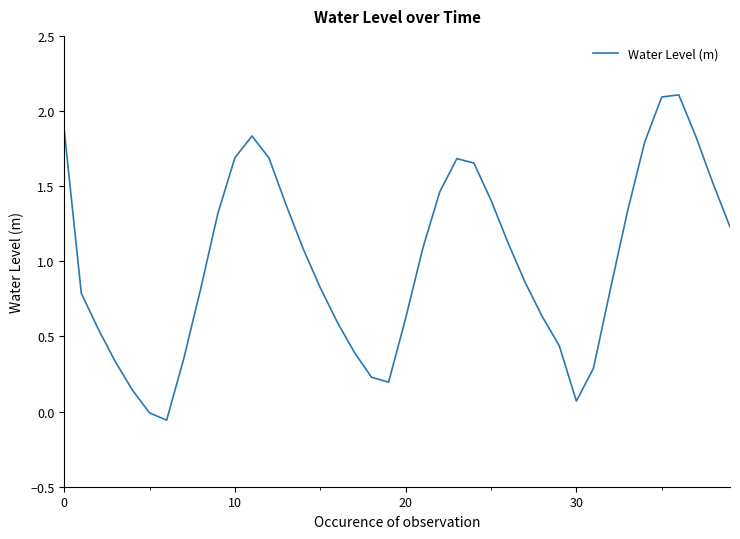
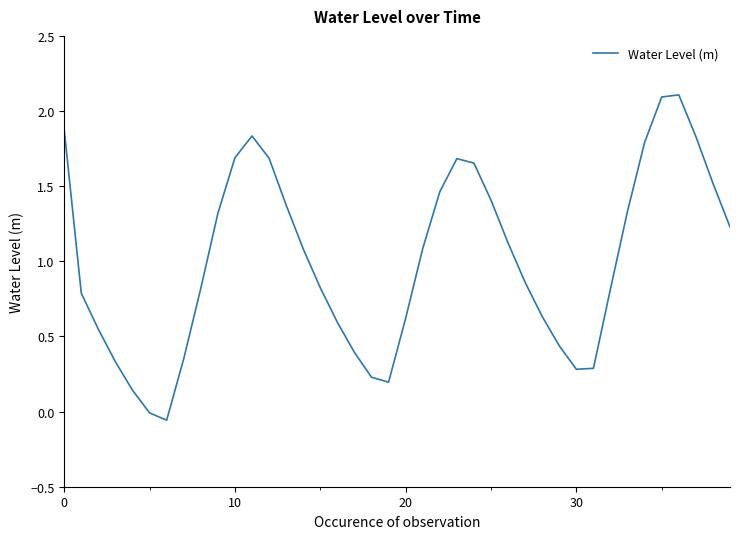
30: 0.07 -> 0.28
